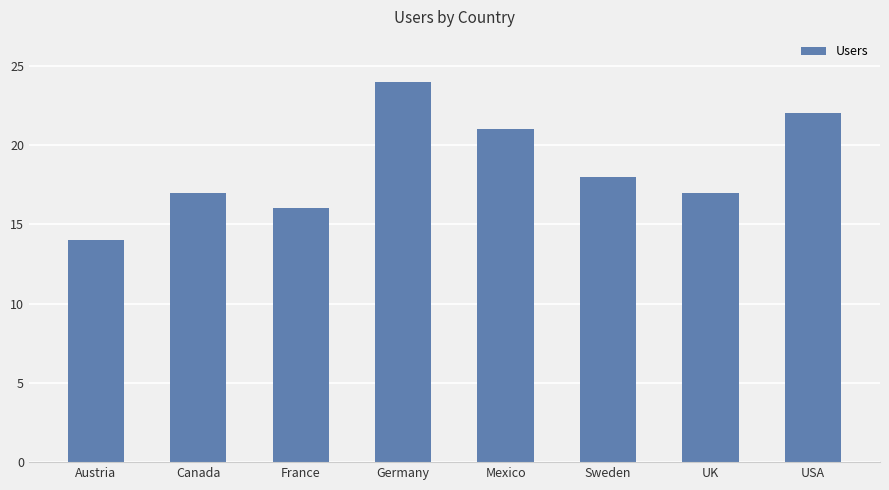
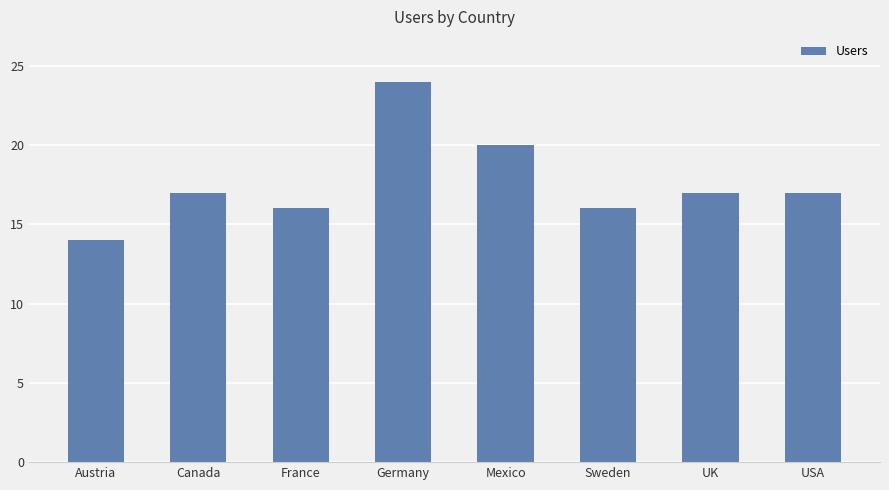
Mexico: 21 -> 20
Sweden: 18 -> 16
USA: 22 -> 17
